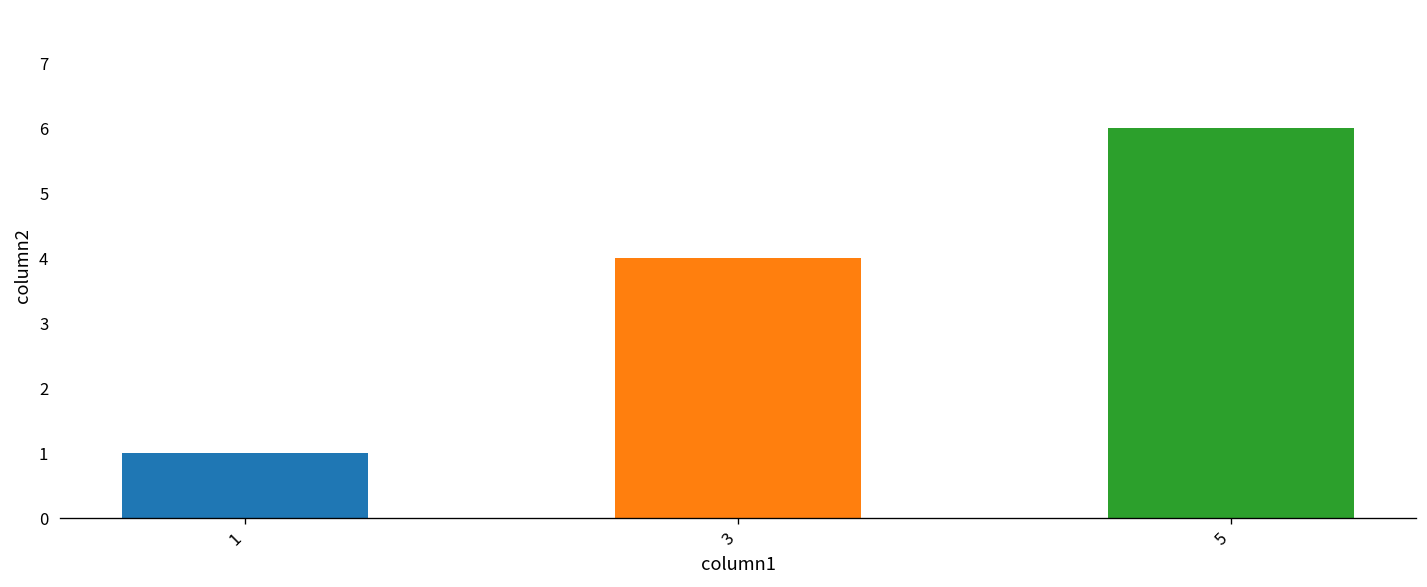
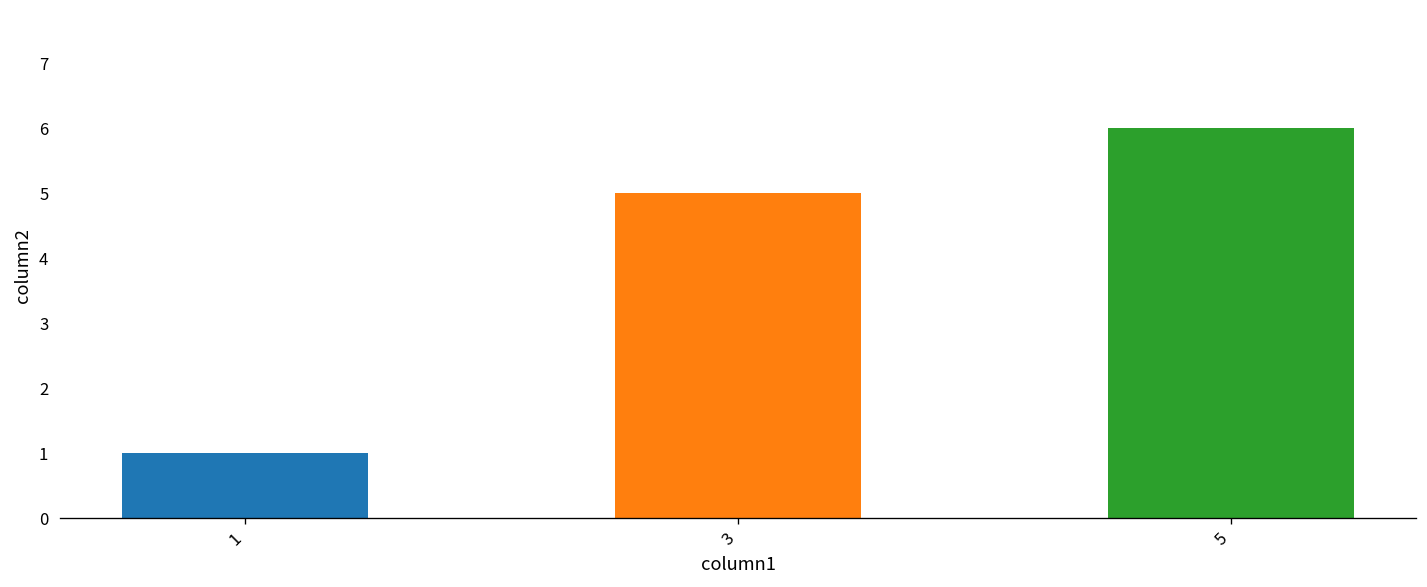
3: 4 -> 5
